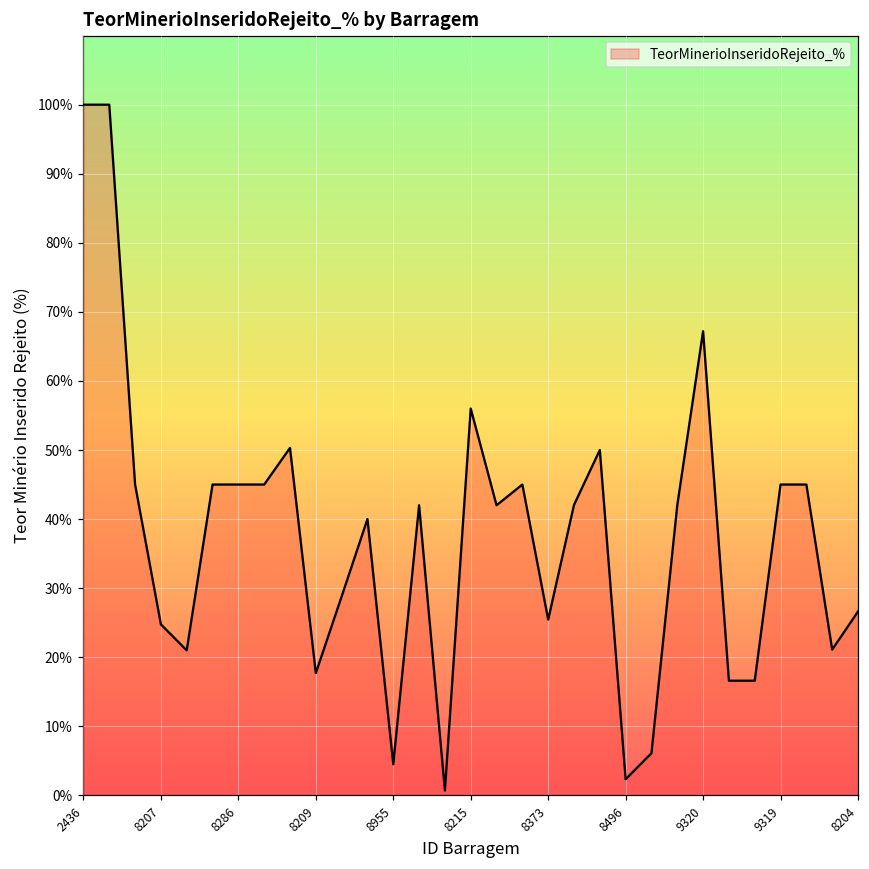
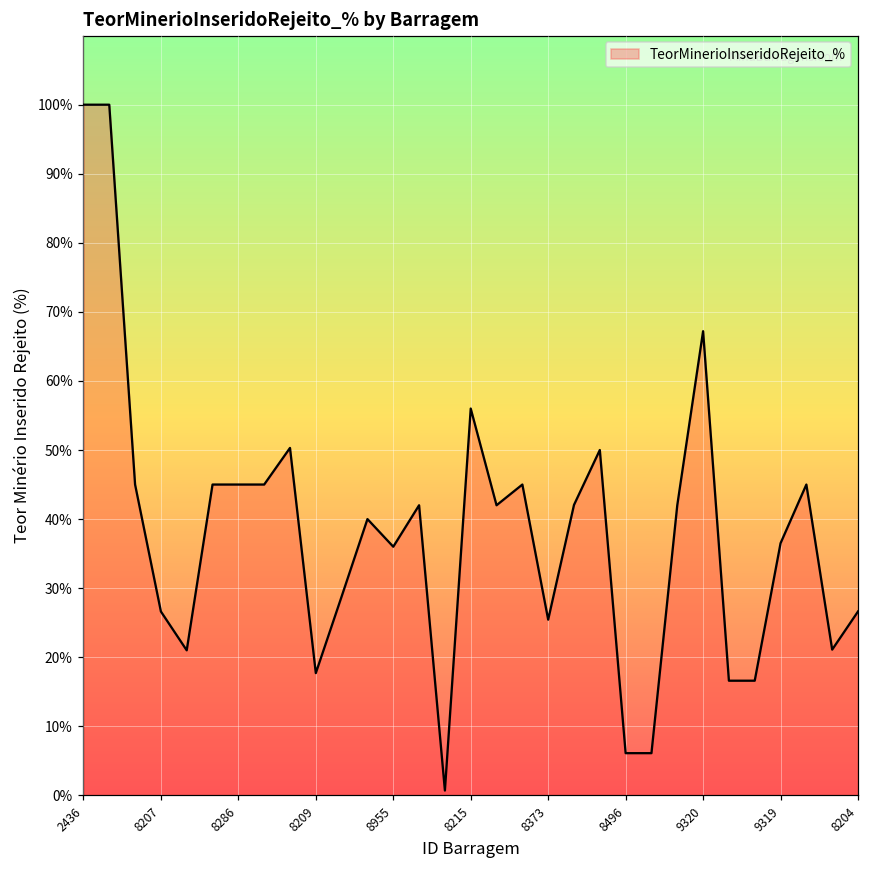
8207: 25% -> 27%
8955: 5% -> 36%
8496: 2% -> 6%
9319: 45% -> 37%
